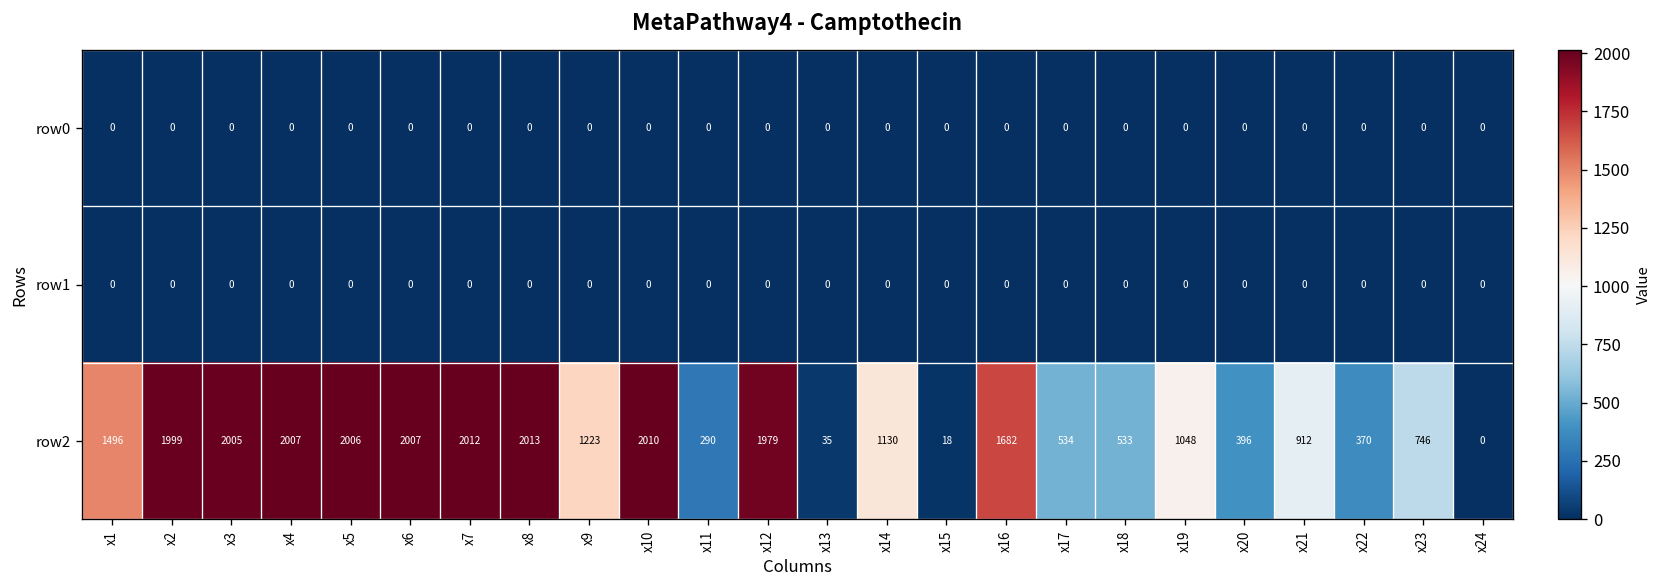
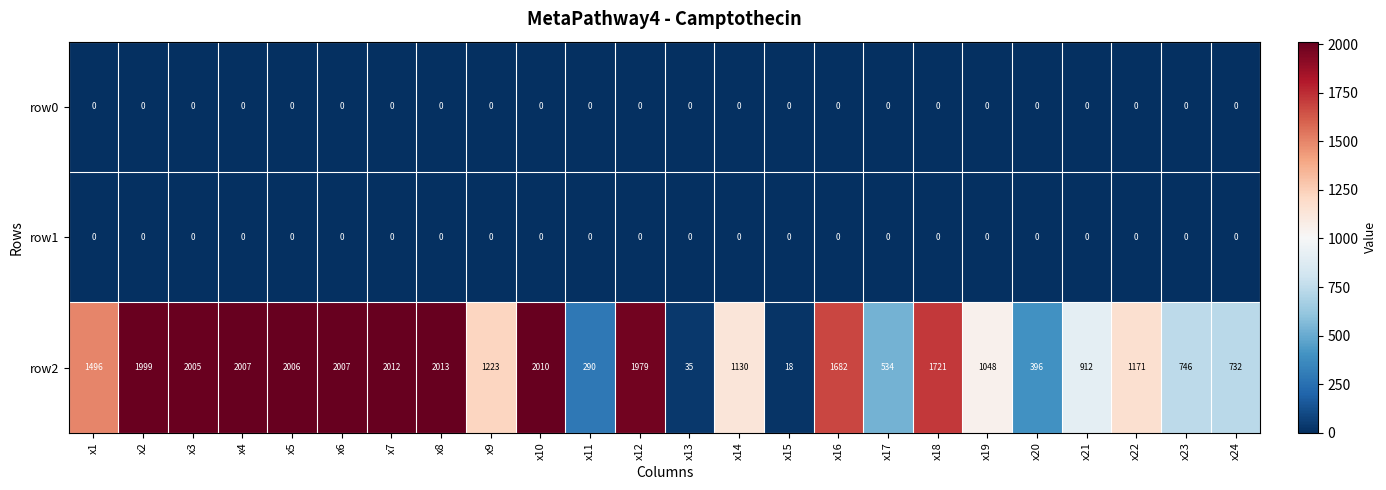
row2, x18: 533 -> 1721
row2, x22: 370 -> 1171
row2, x24: 0 -> 732
